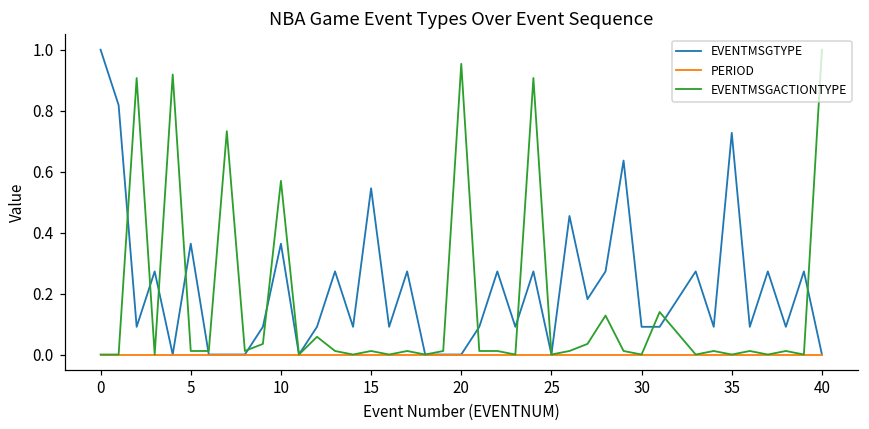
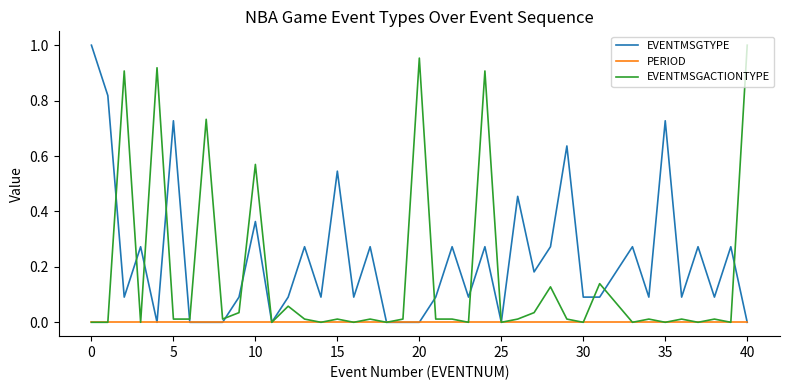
EVENTMSGTYPE, 5: 0.36 -> 0.73
